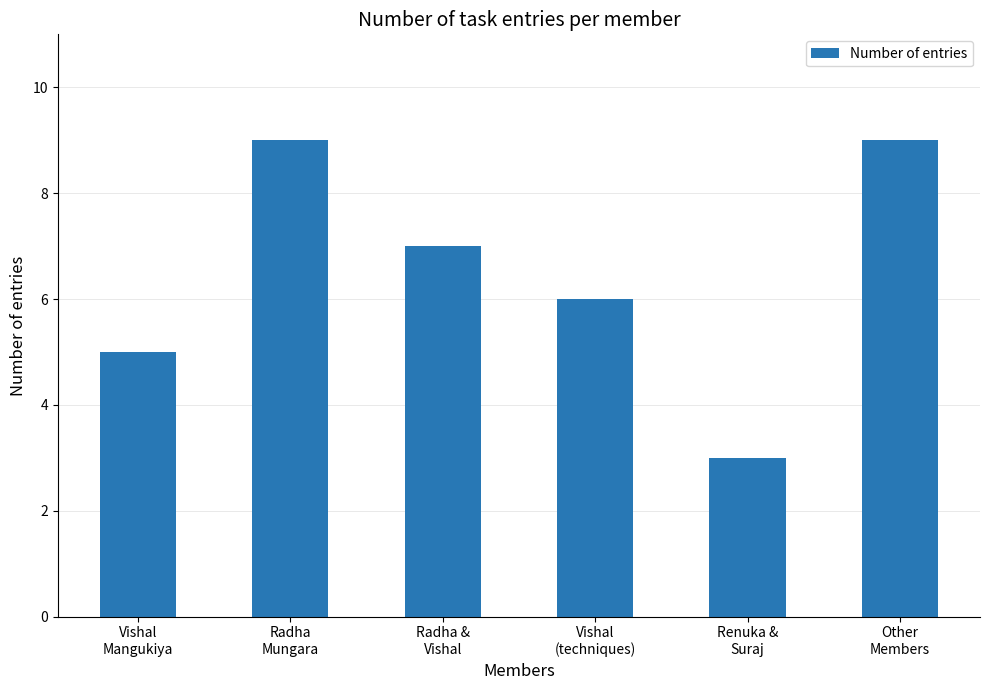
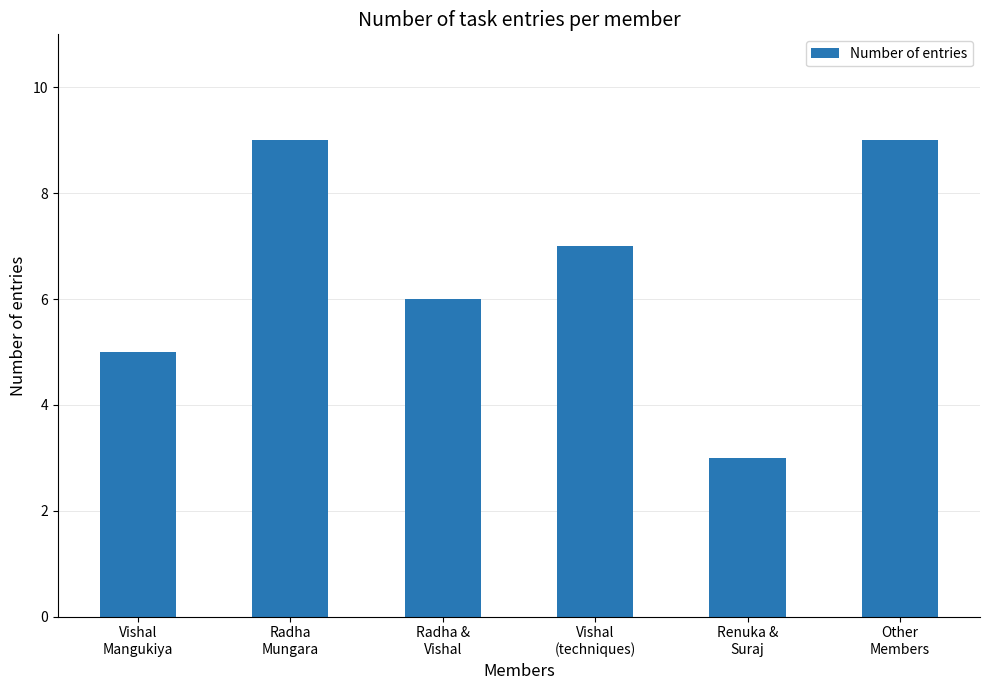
Radha & Vishal: 7 -> 6
Vishal (techniques): 6 -> 7
